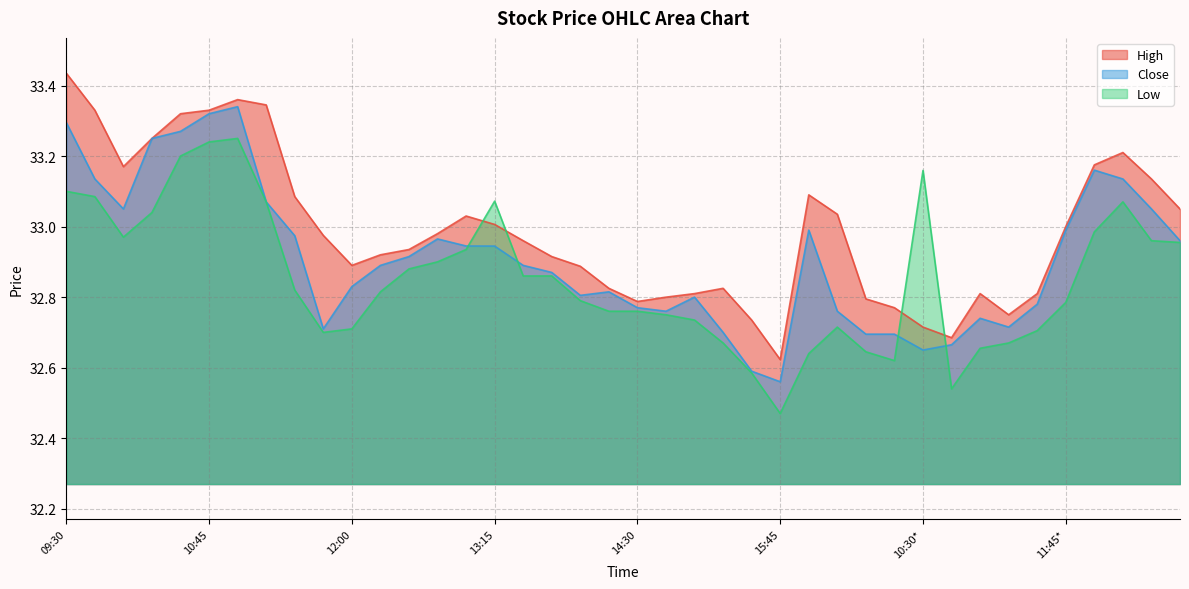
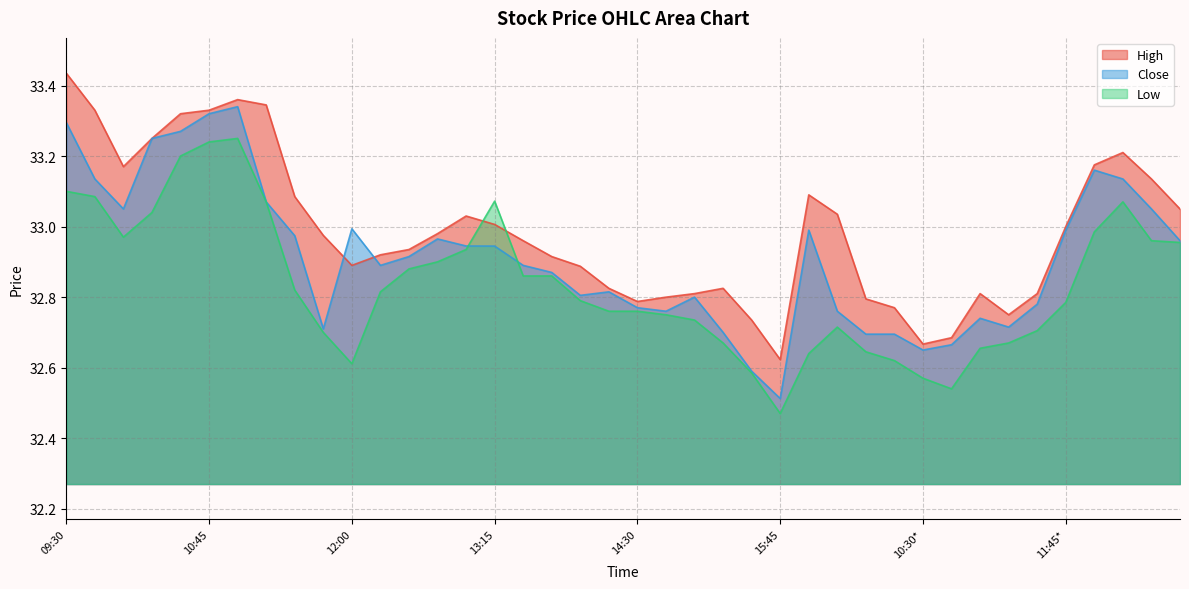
Close, 12:00: 32.83 -> 32.99
Low, 12:00: 32.71 -> 32.61
Close, 15:45: 32.56 -> 32.51
High, 10:30*: 32.72 -> 32.67
Low, 10:30*: 33.16 -> 32.57
